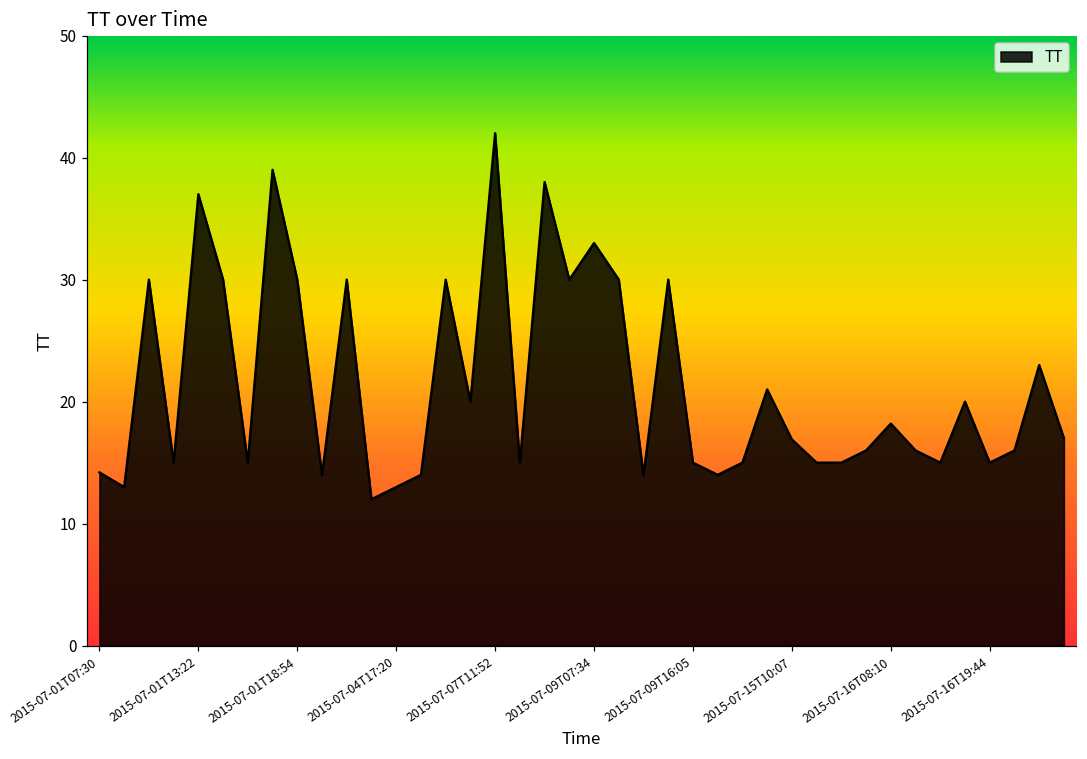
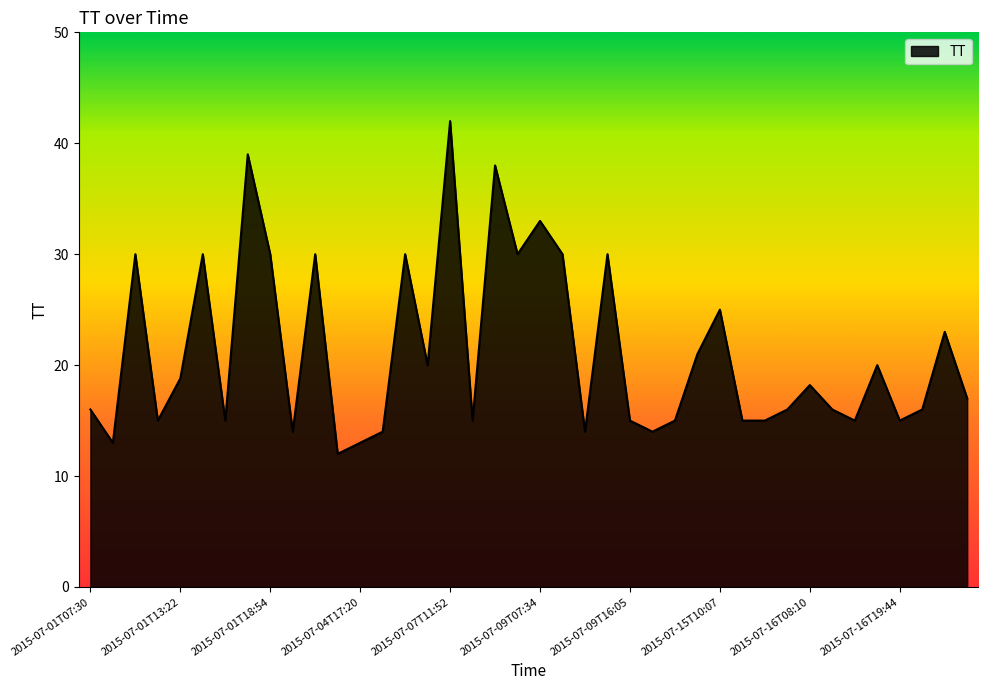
2015-07-01T07:30: 14.2 -> 16.0
2015-07-01T13:22: 37.0 -> 18.8
2015-07-15T10:07: 16.9 -> 25.0
